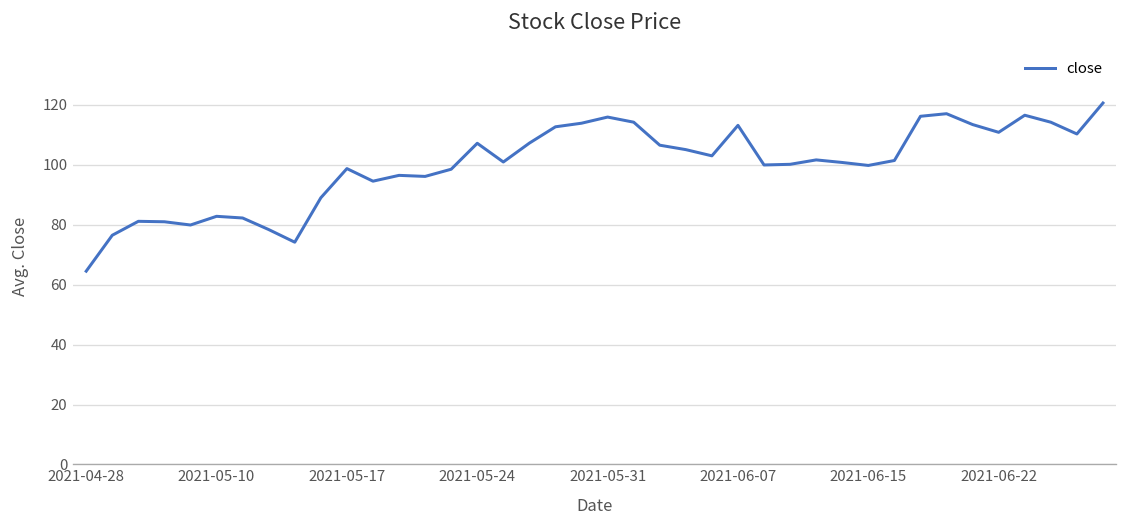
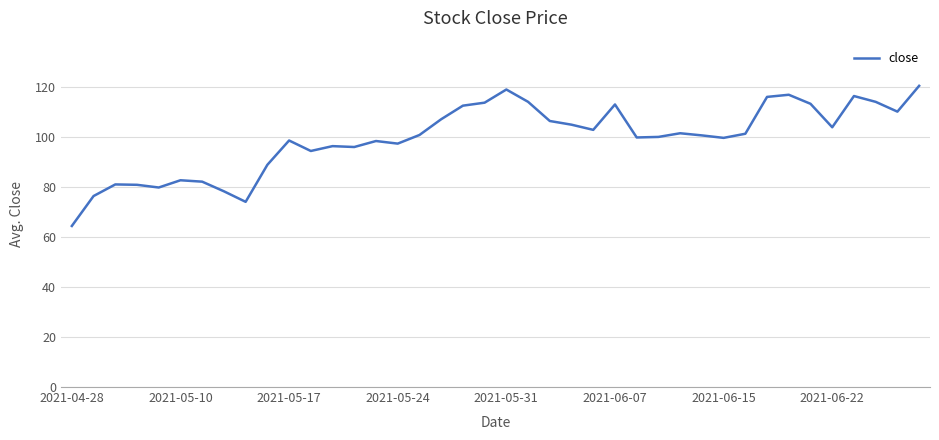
2021-05-24: 107 -> 98
2021-05-31: 116 -> 119
2021-06-22: 111 -> 104
